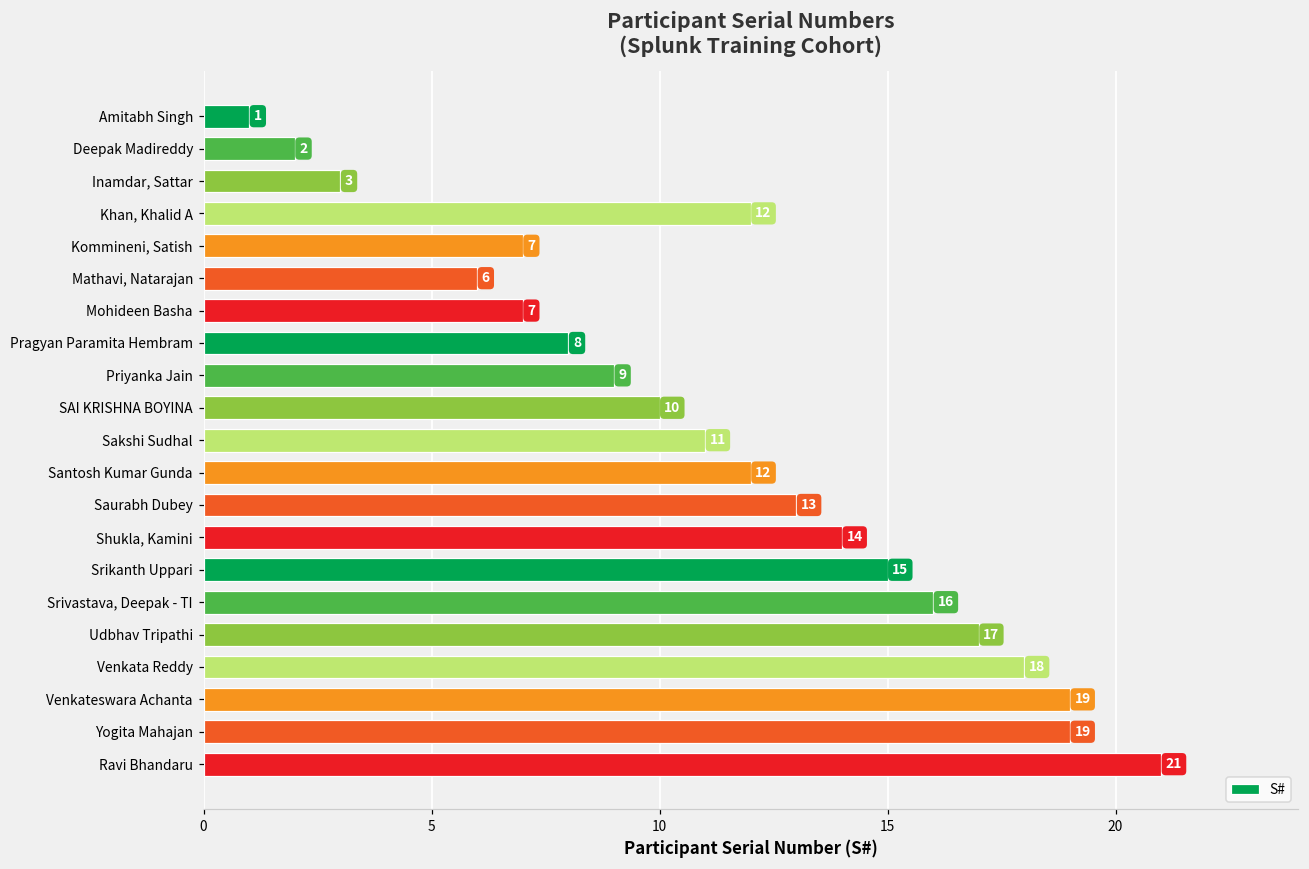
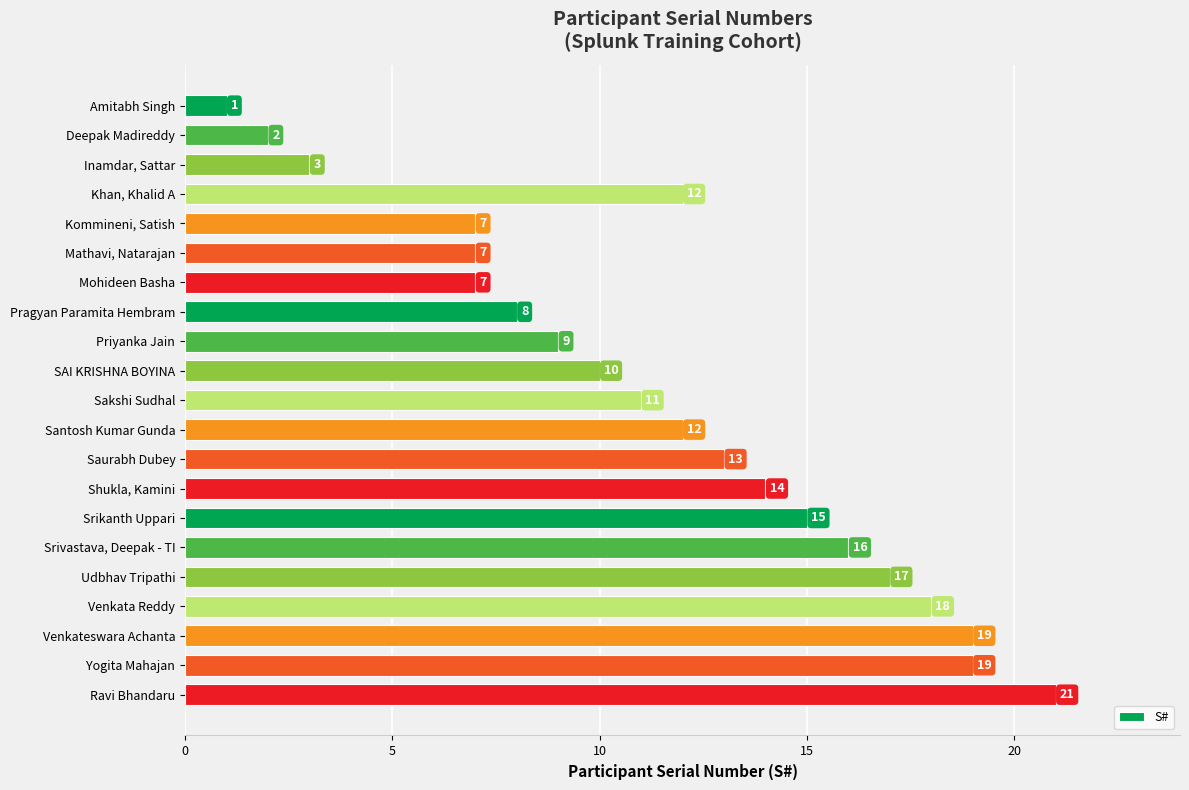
Mathavi, Natarajan: 6 -> 7
